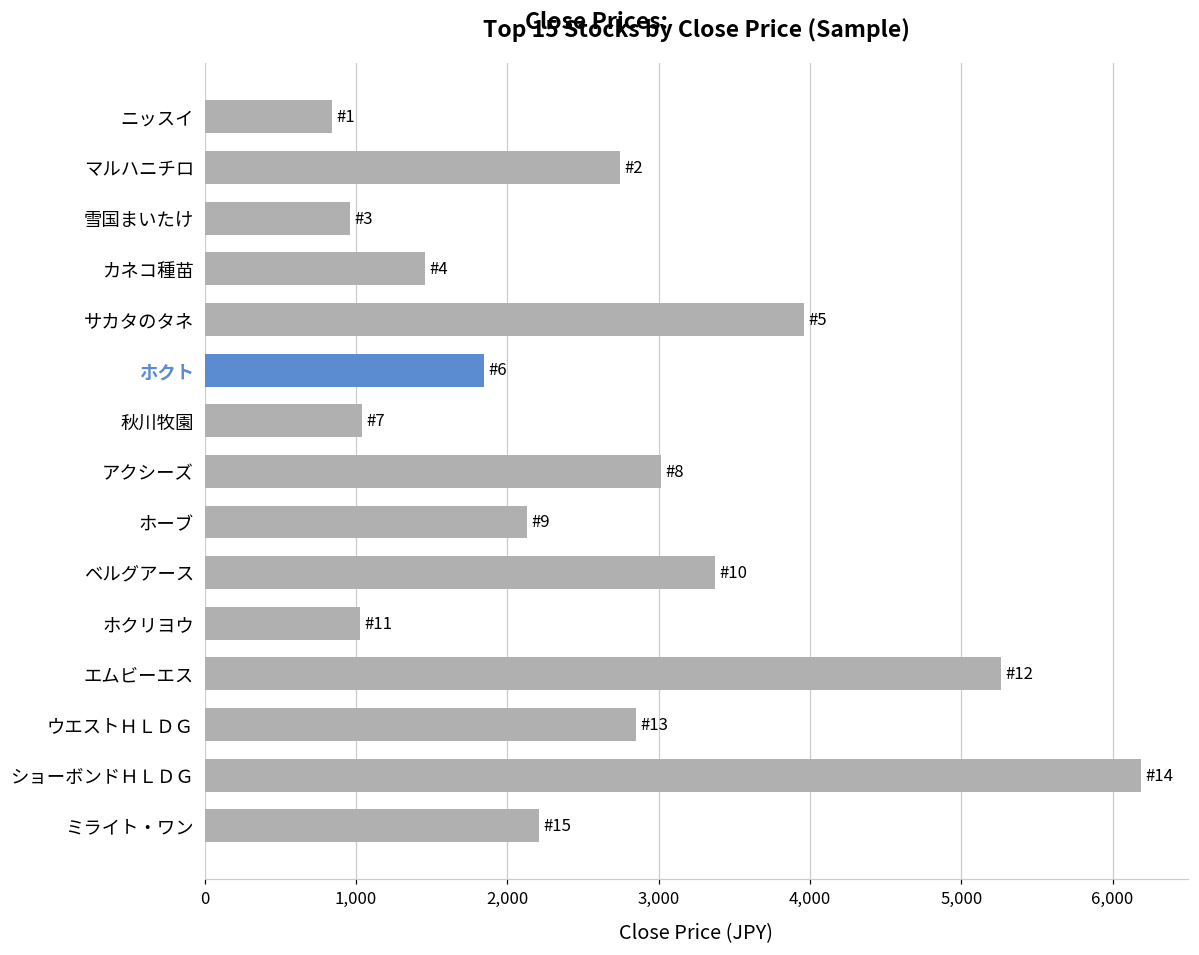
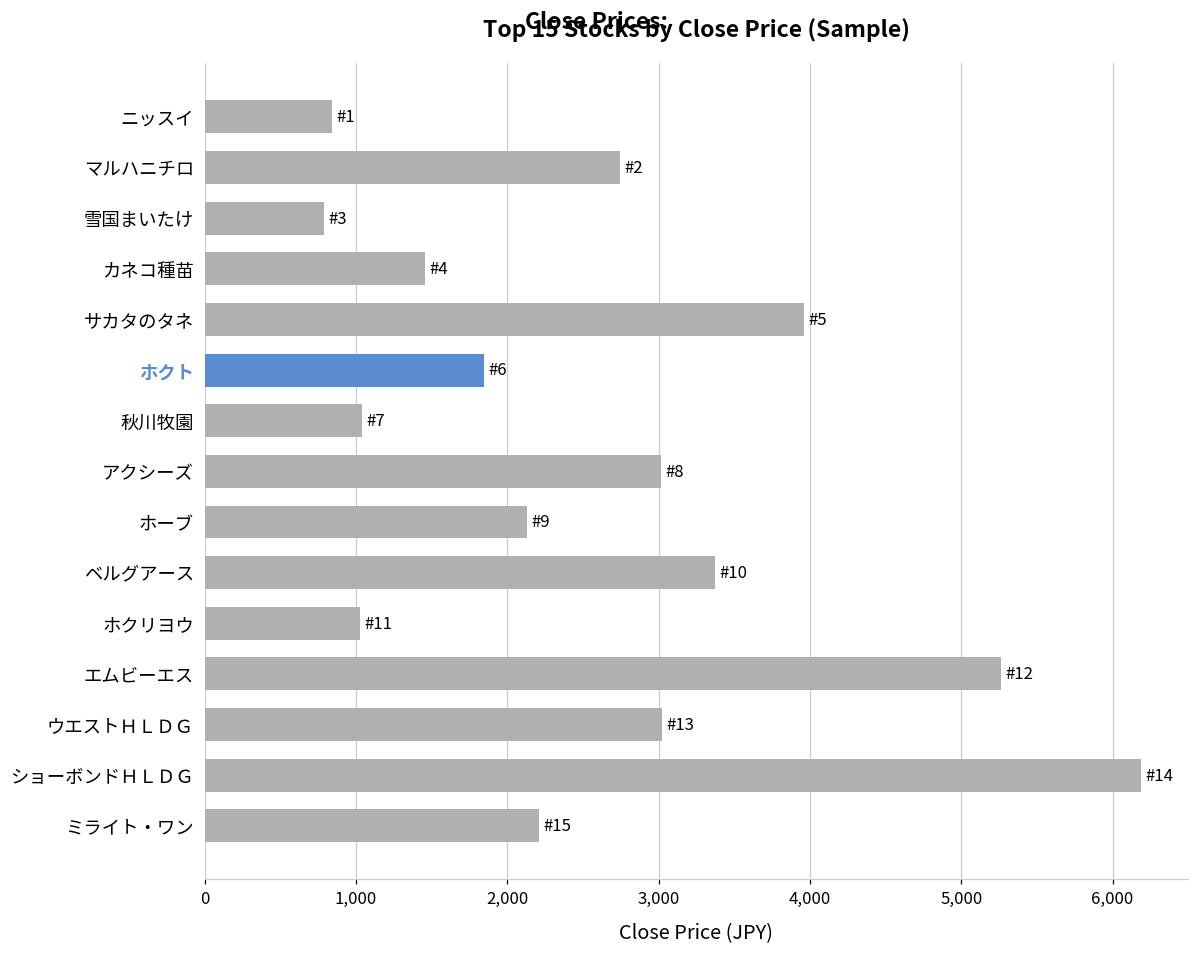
雪国まいたけ: 960 -> 790
ウエストＨＬＤＧ: 2,850 -> 3,020
